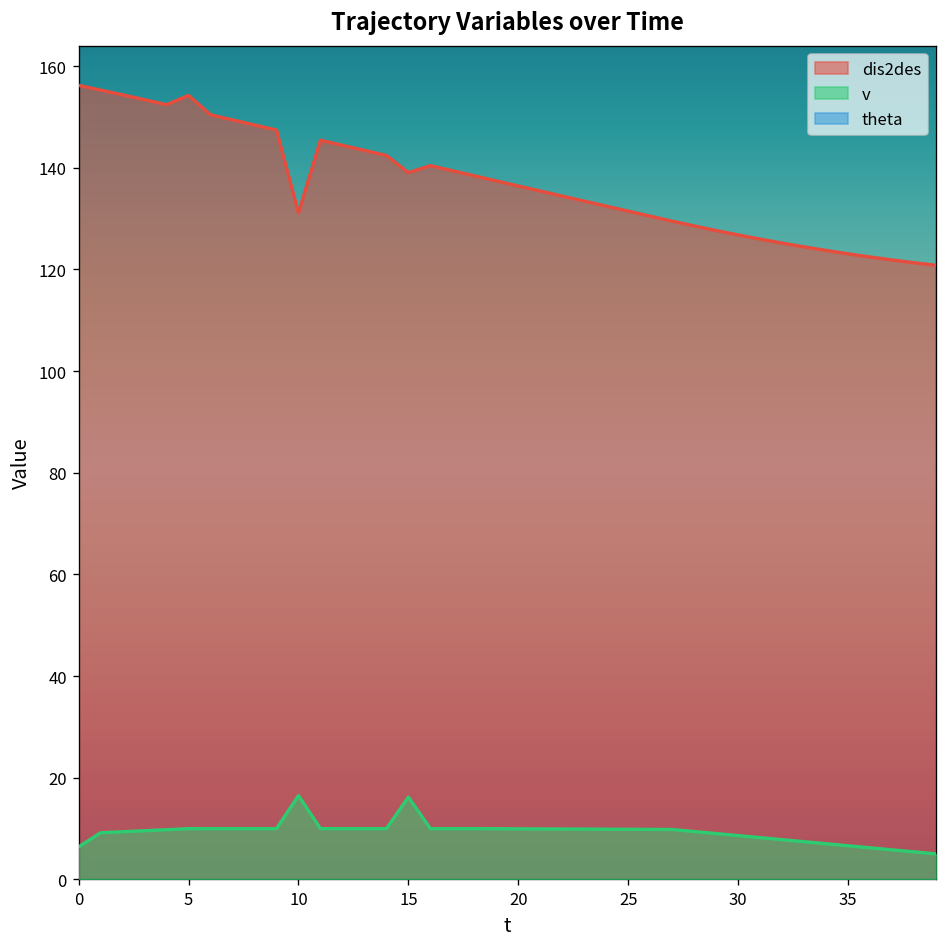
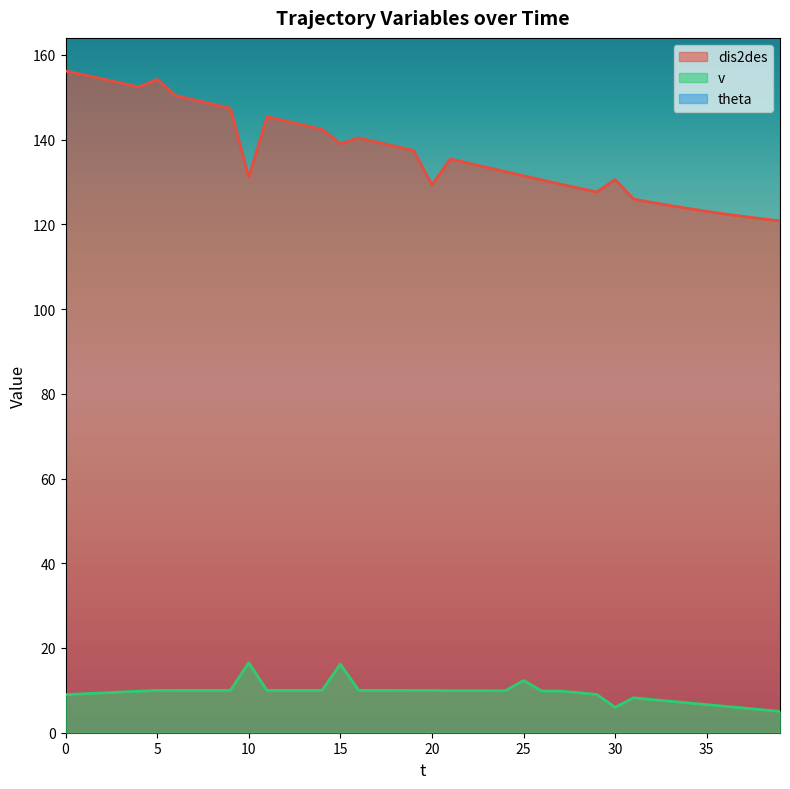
v, 0: 6 -> 9
dis2des, 20: 136 -> 129
v, 25: 10 -> 12
dis2des, 30: 127 -> 131
v, 30: 9 -> 6
